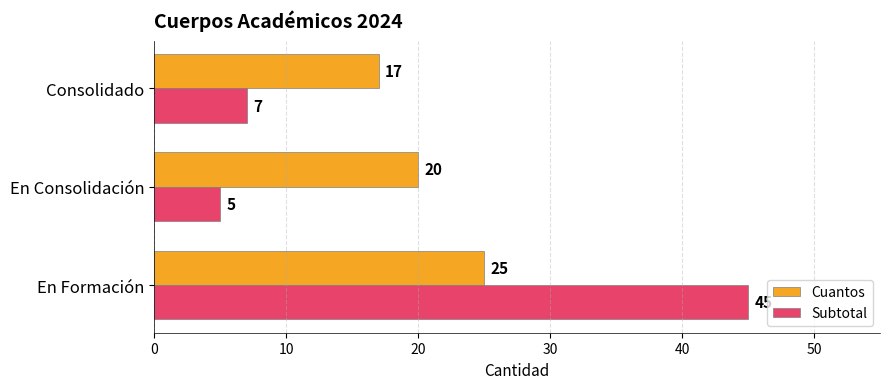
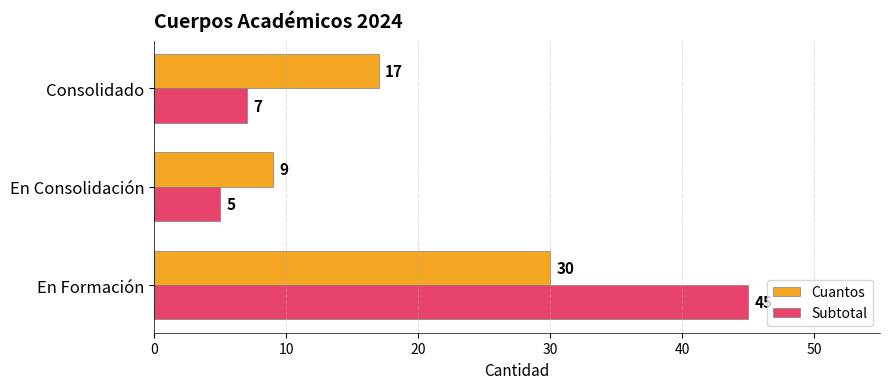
Cuantos, En Consolidación: 20 -> 9
Cuantos, En Formación: 25 -> 30
